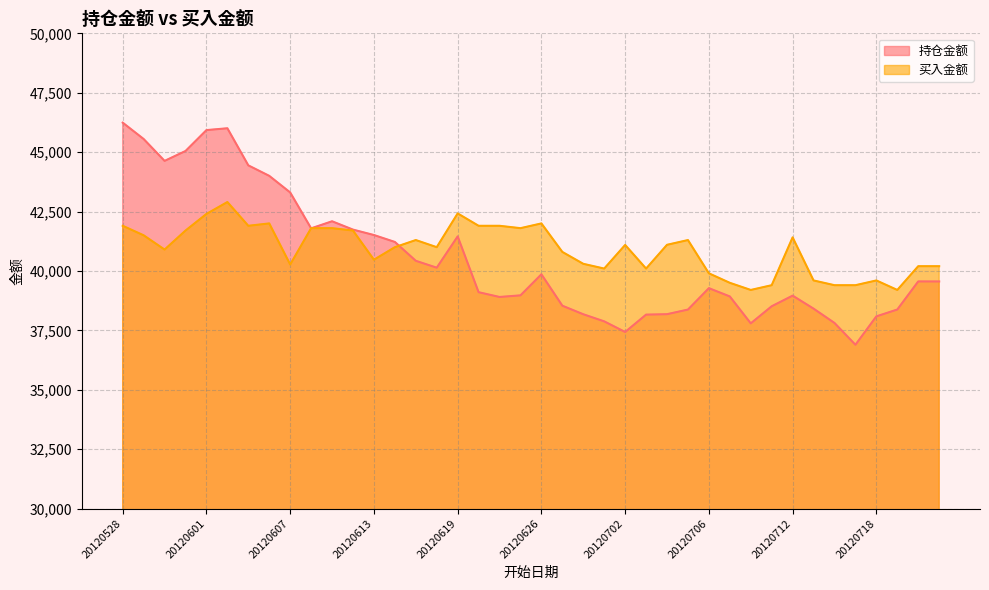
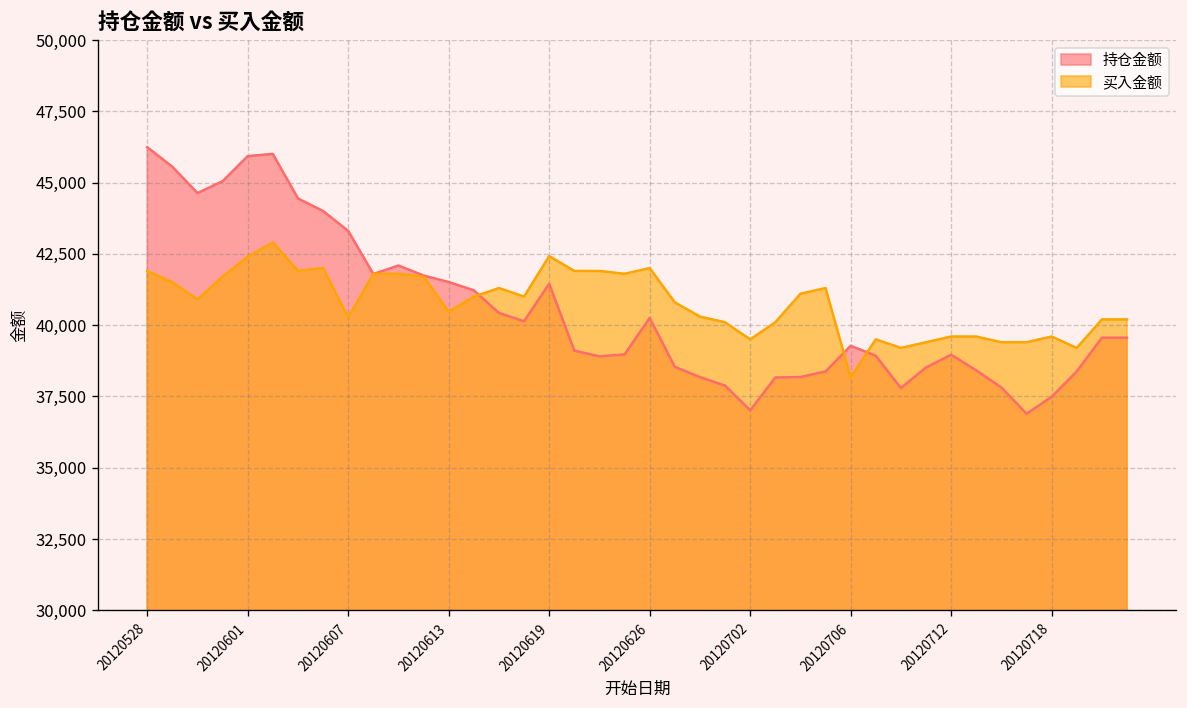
持仓金额, 20120626: 39,900 -> 40,300
持仓金额, 20120702: 37,400 -> 37,000
买入金额, 20120702: 41,100 -> 39,500
买入金额, 20120706: 39,900 -> 38,200
买入金额, 20120712: 41,400 -> 39,600
持仓金额, 20120718: 38,100 -> 37,500
